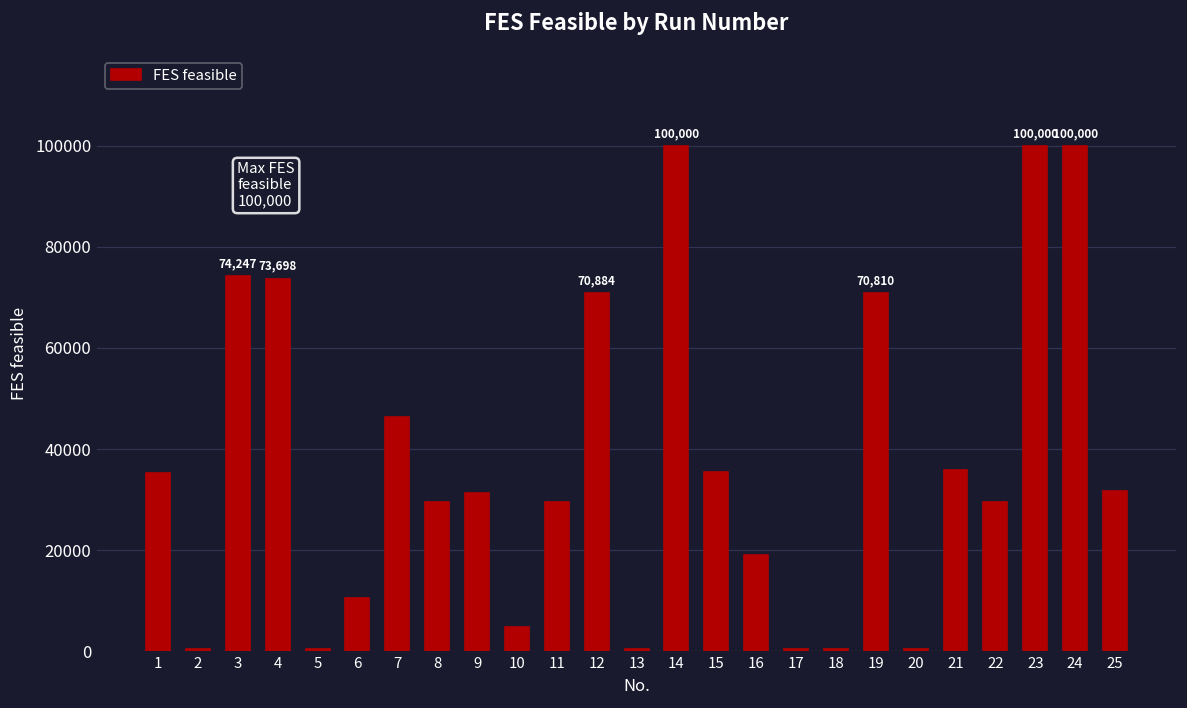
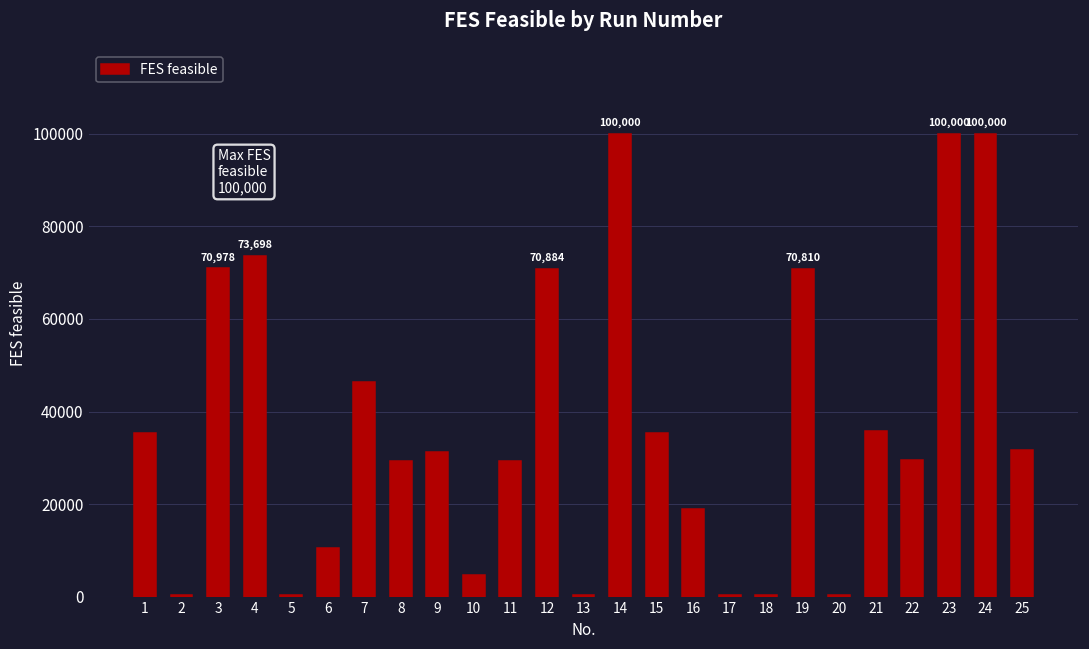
3: 74,247 -> 70,978
